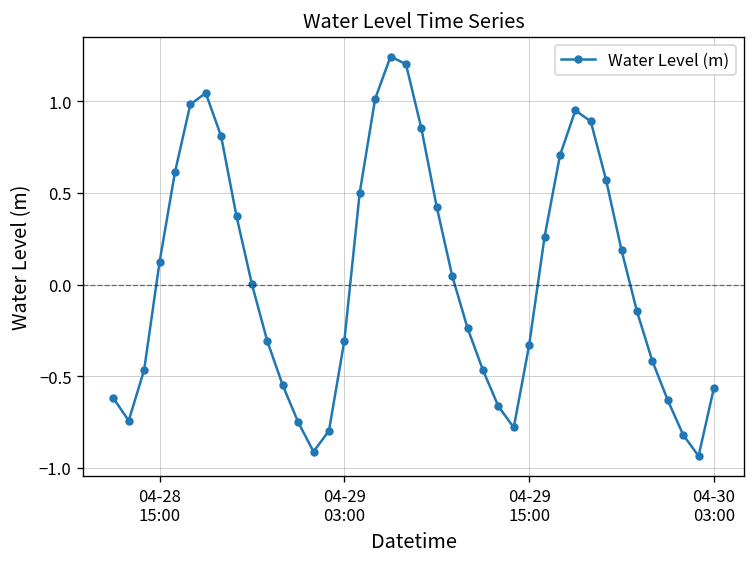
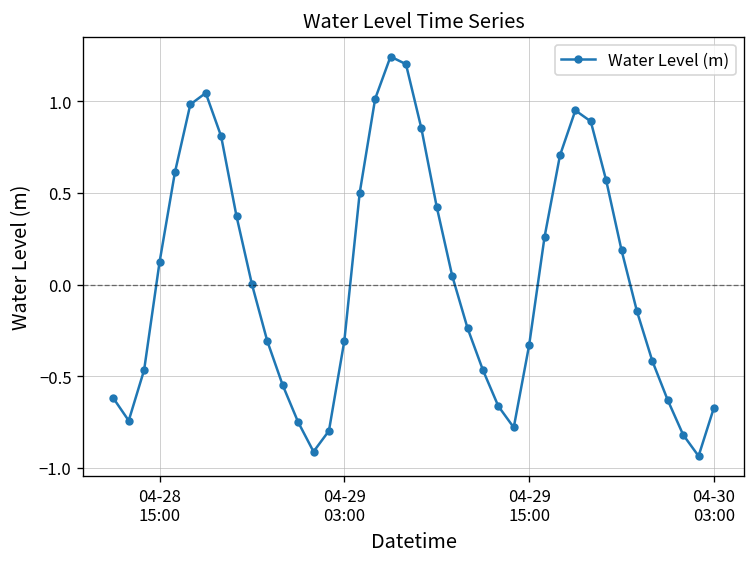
04-30 03:00: -0.56 -> -0.67
